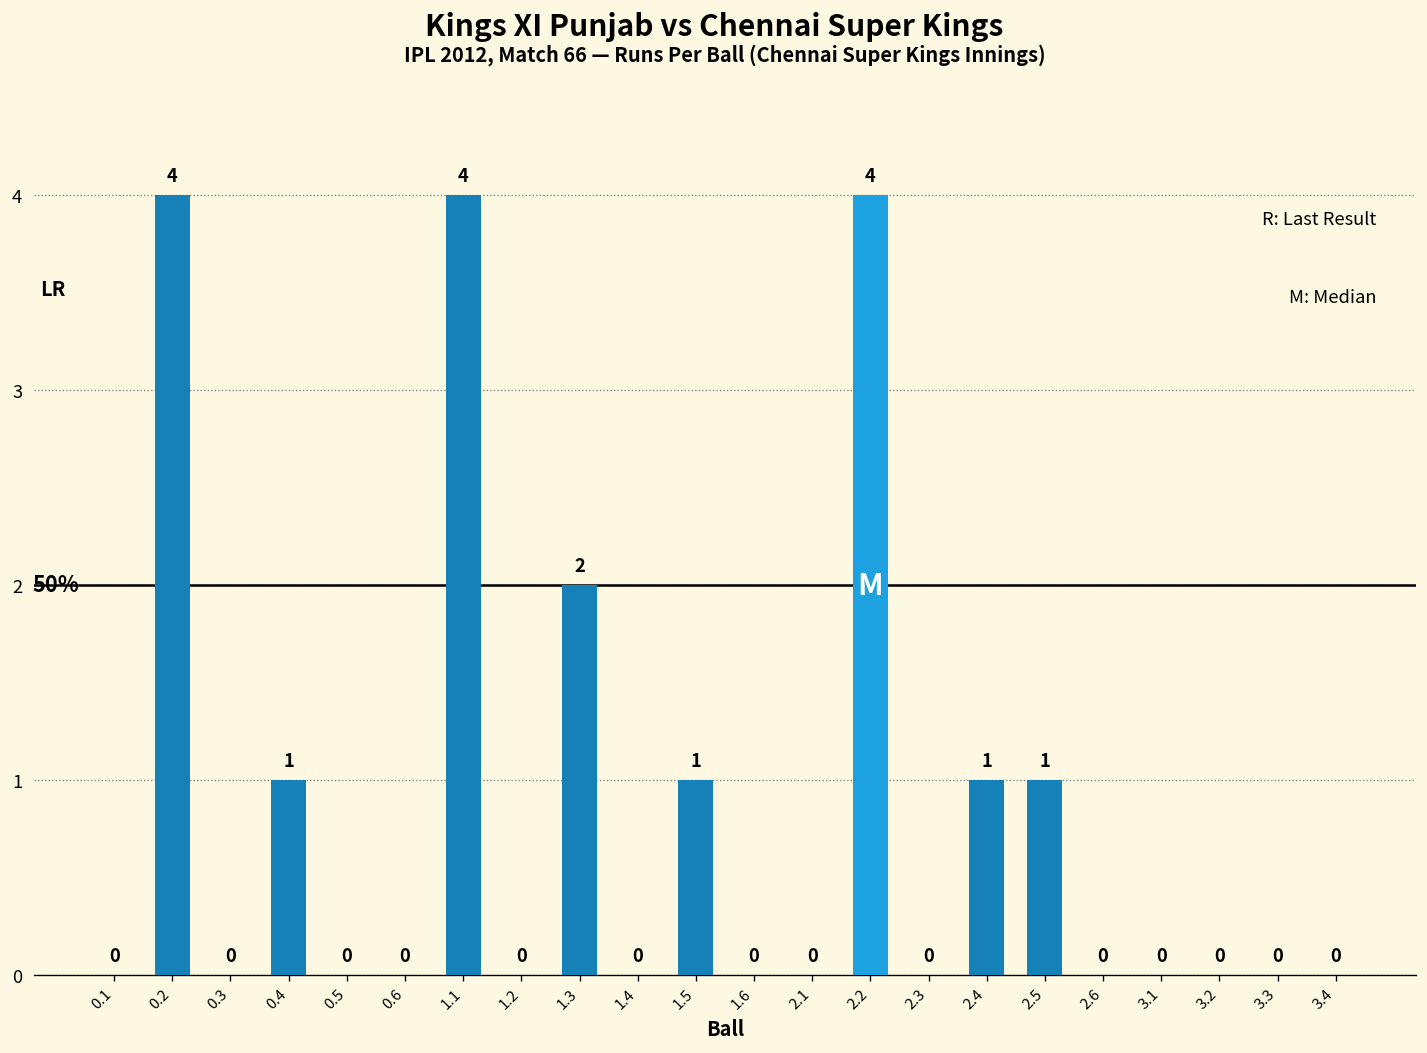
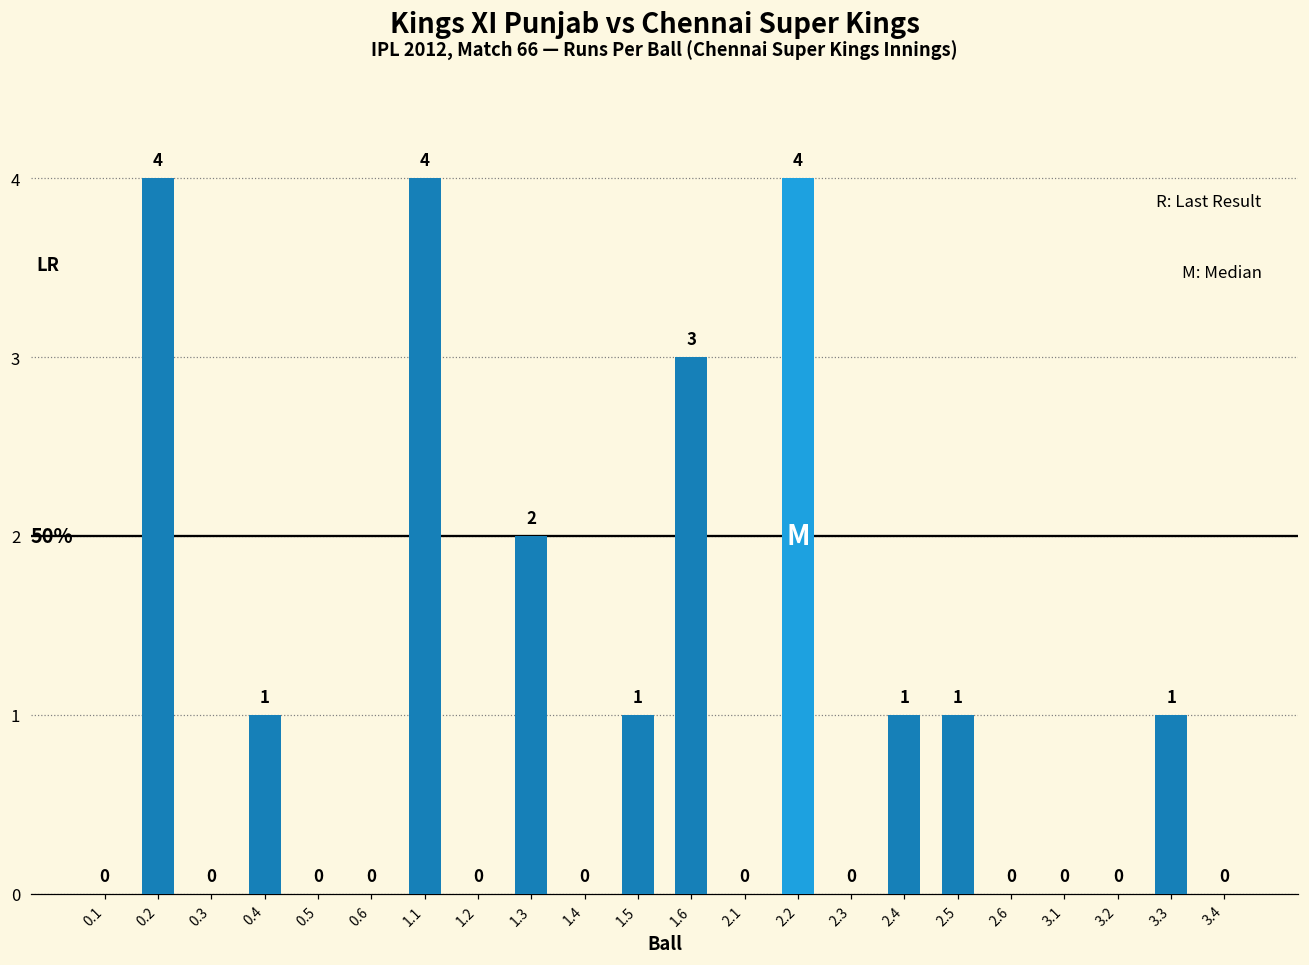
1.6: 0 -> 3
3.3: 0 -> 1
